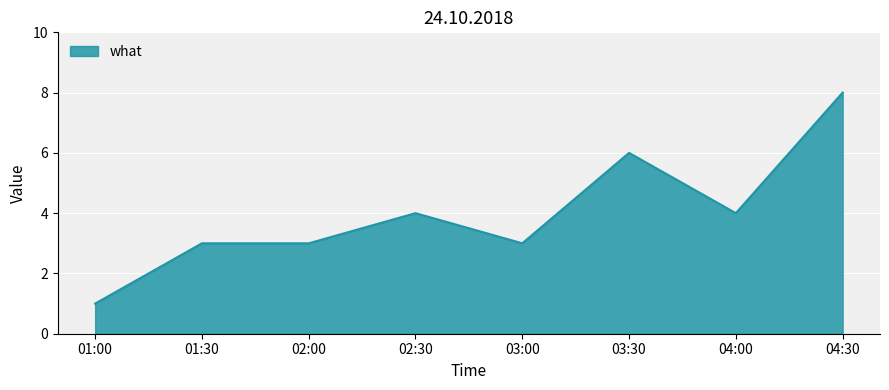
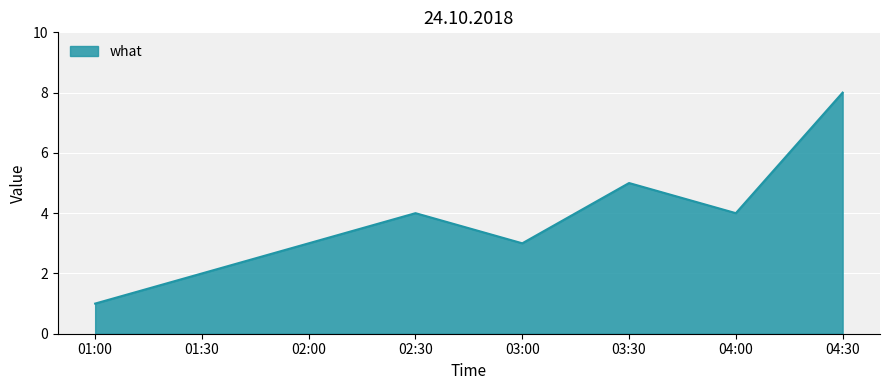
01:30: 3 -> 2
03:30: 6 -> 5
